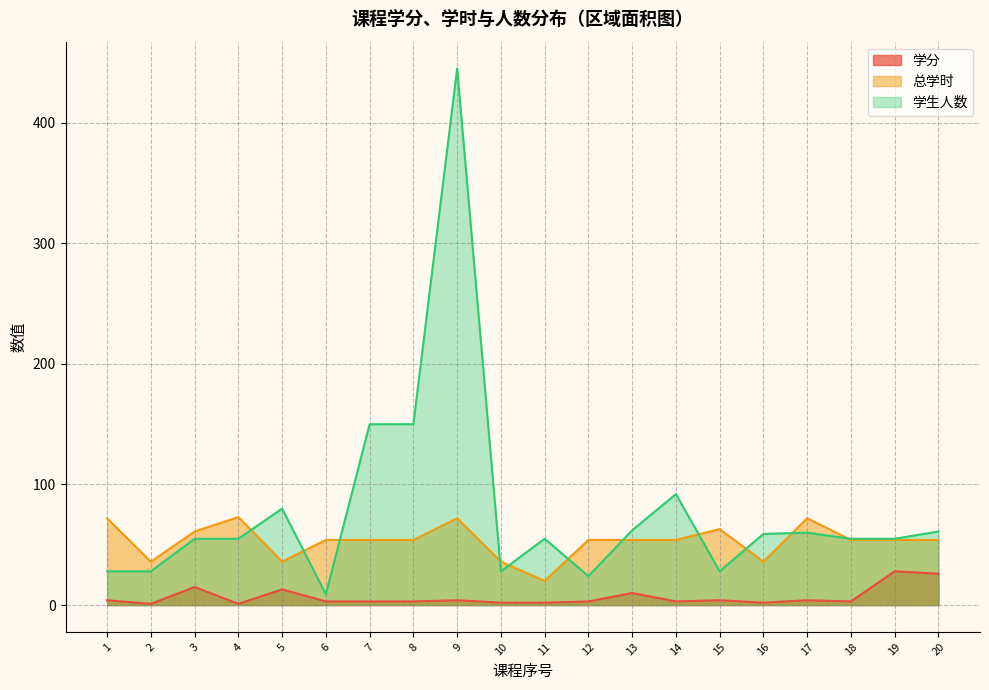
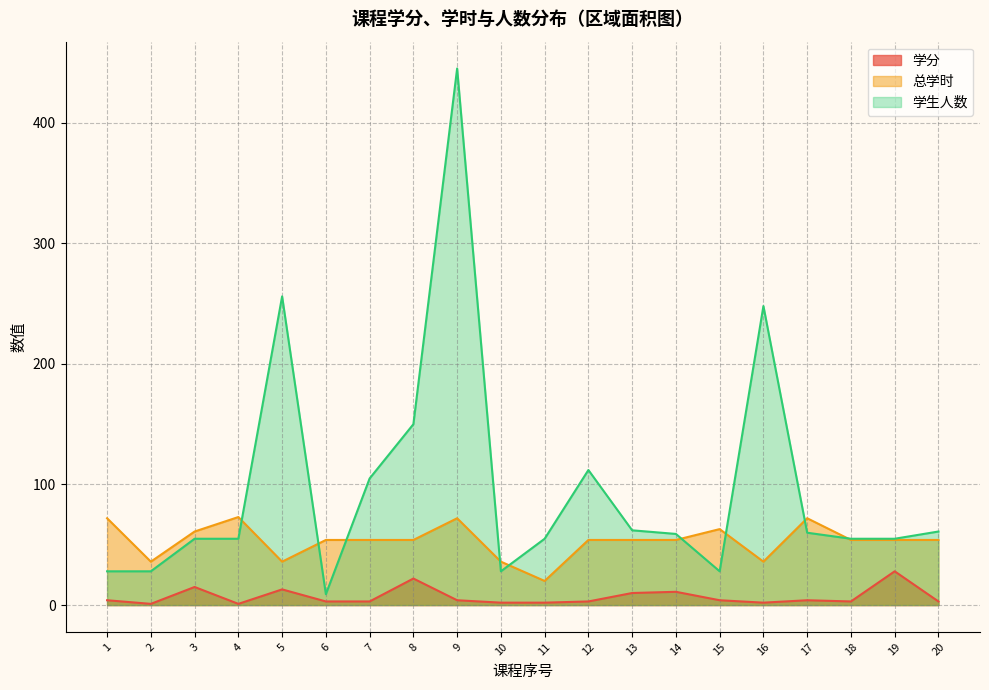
学生人数, 5: 80 -> 256
学生人数, 7: 150 -> 105
学分, 8: 3 -> 22
学生人数, 12: 24 -> 112
学分, 14: 3 -> 11
学生人数, 14: 92 -> 59
学生人数, 16: 59 -> 248
学分, 20: 26 -> 3
